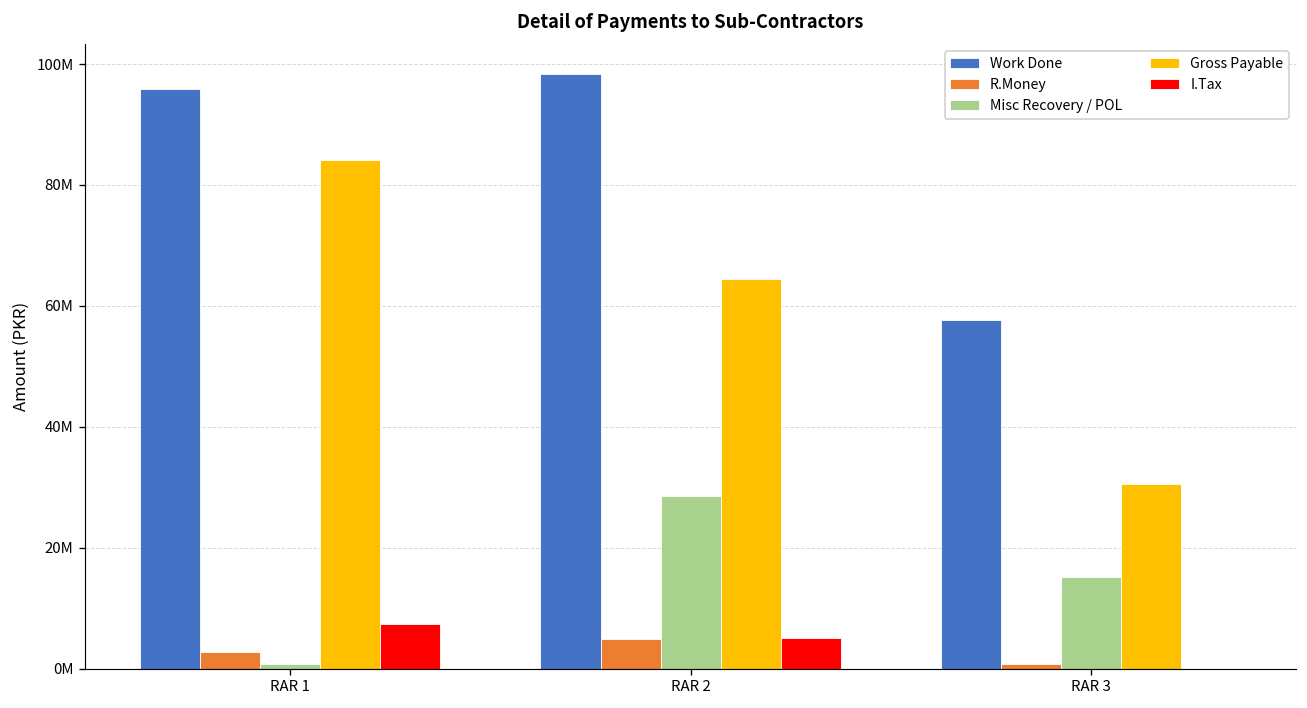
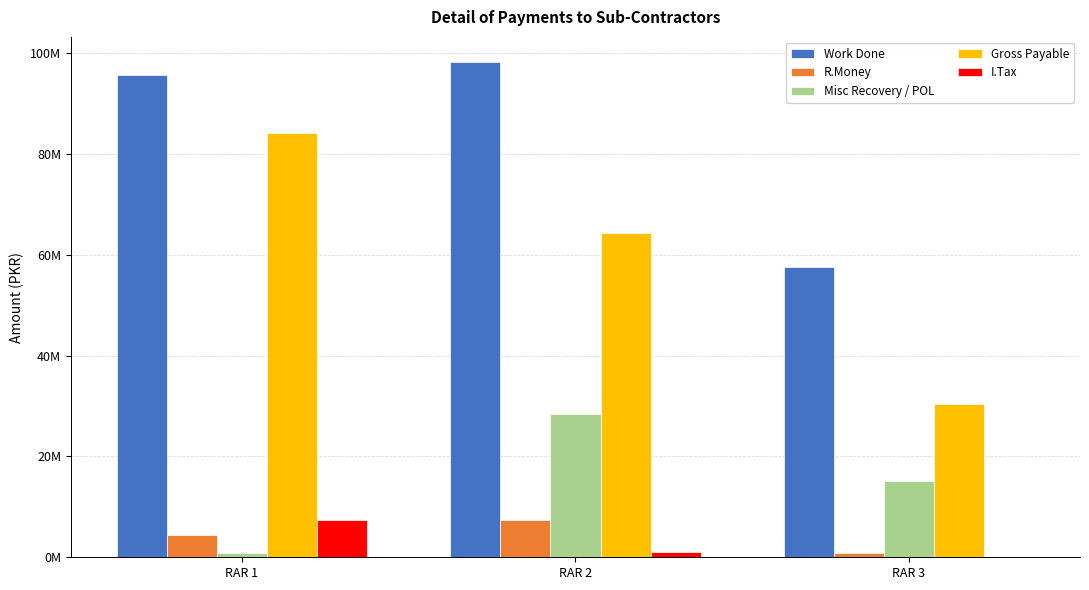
R.Money, RAR 1: 3000000 -> 4000000
R.Money, RAR 2: 5000000 -> 7000000
I.Tax, RAR 2: 5000000 -> 1000000
